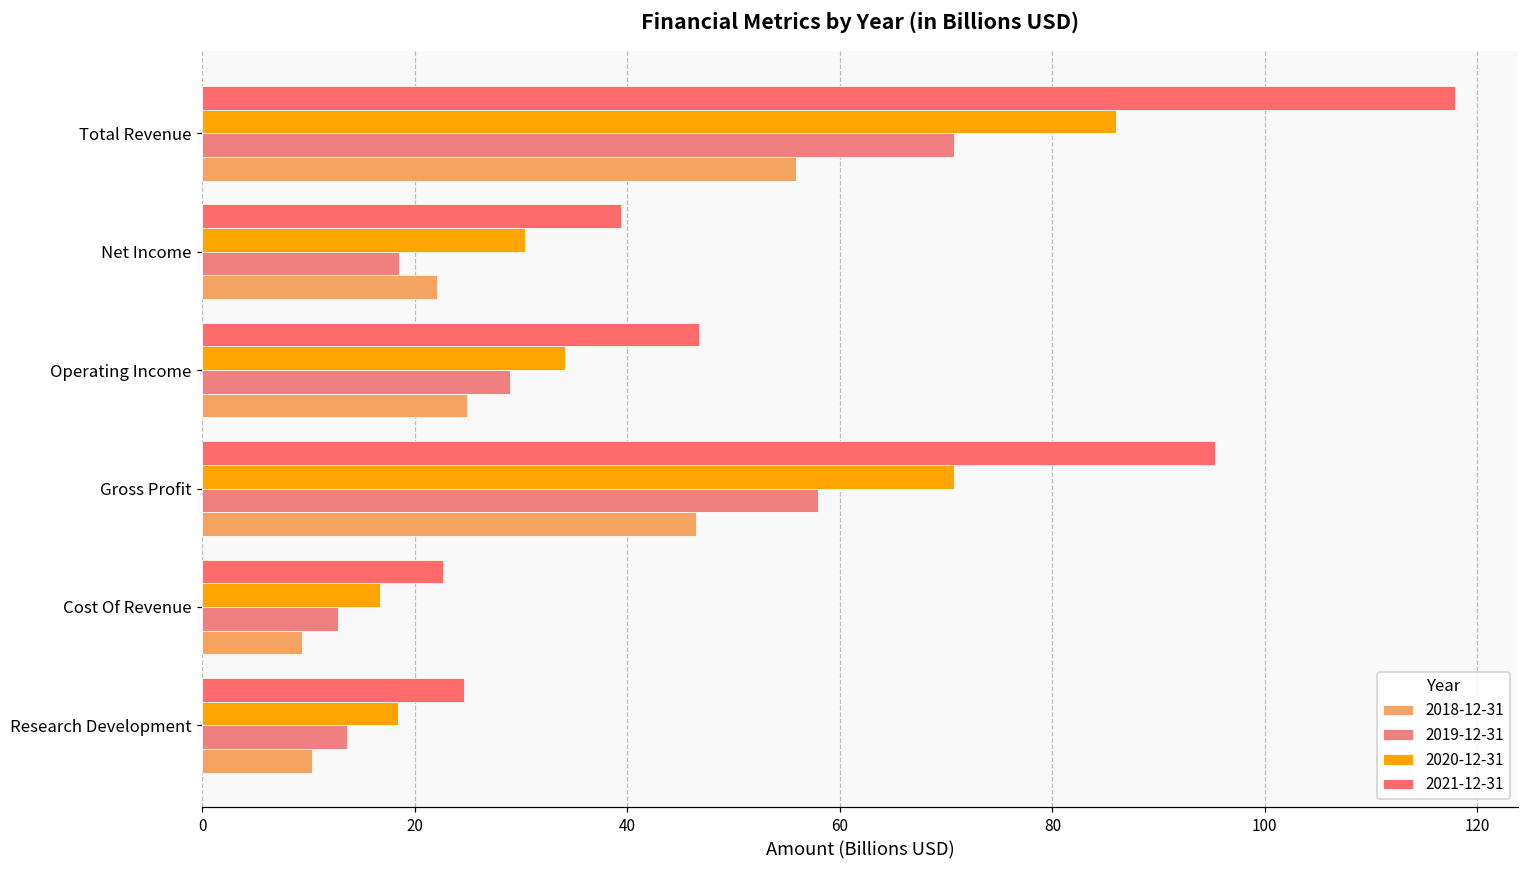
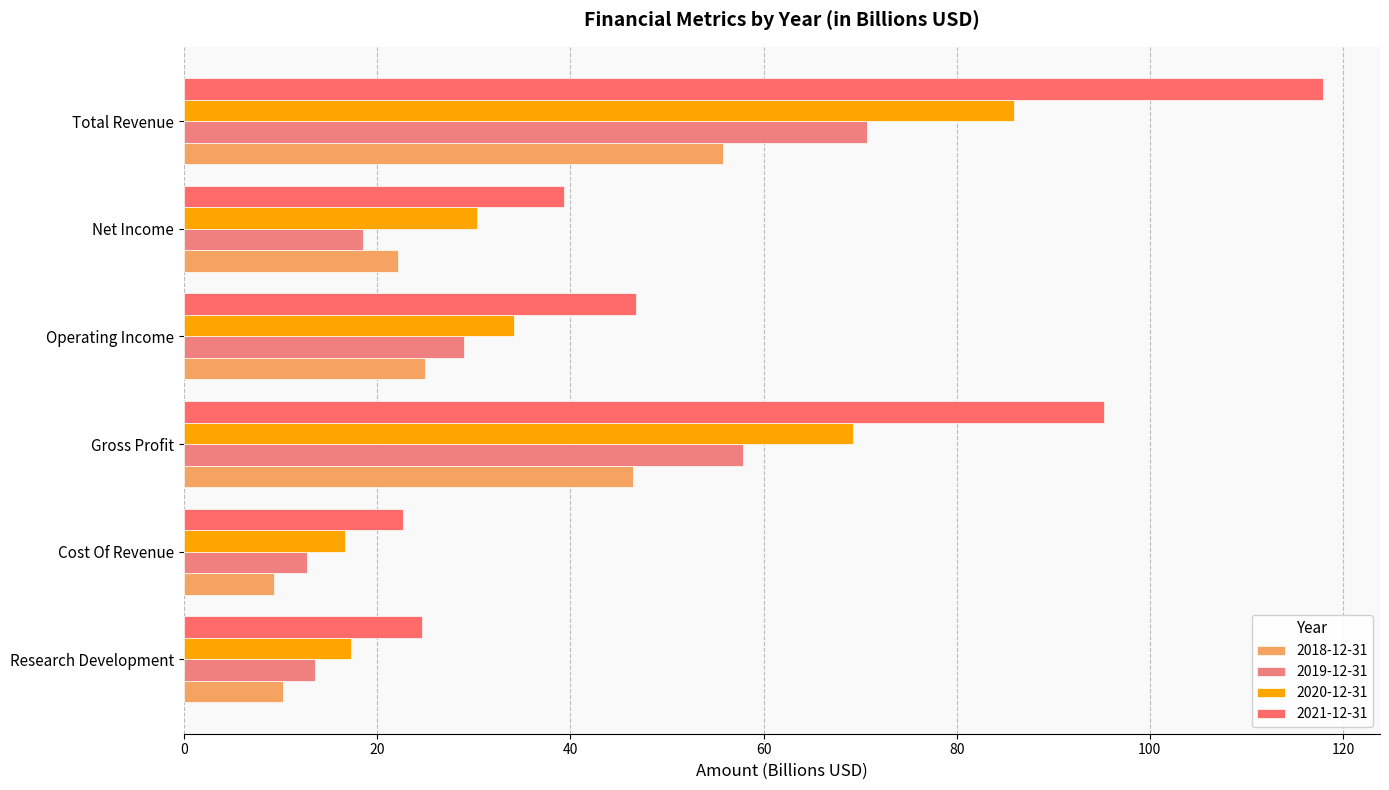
2020-12-31, Gross Profit: 71 -> 69
2020-12-31, Research Development: 18 -> 17
